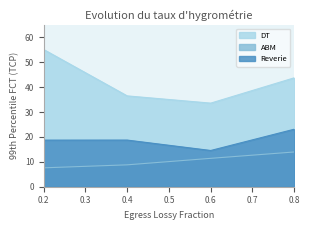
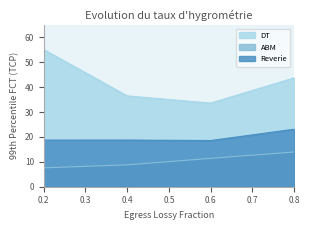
Reverie, 0.6: 15 -> 19
